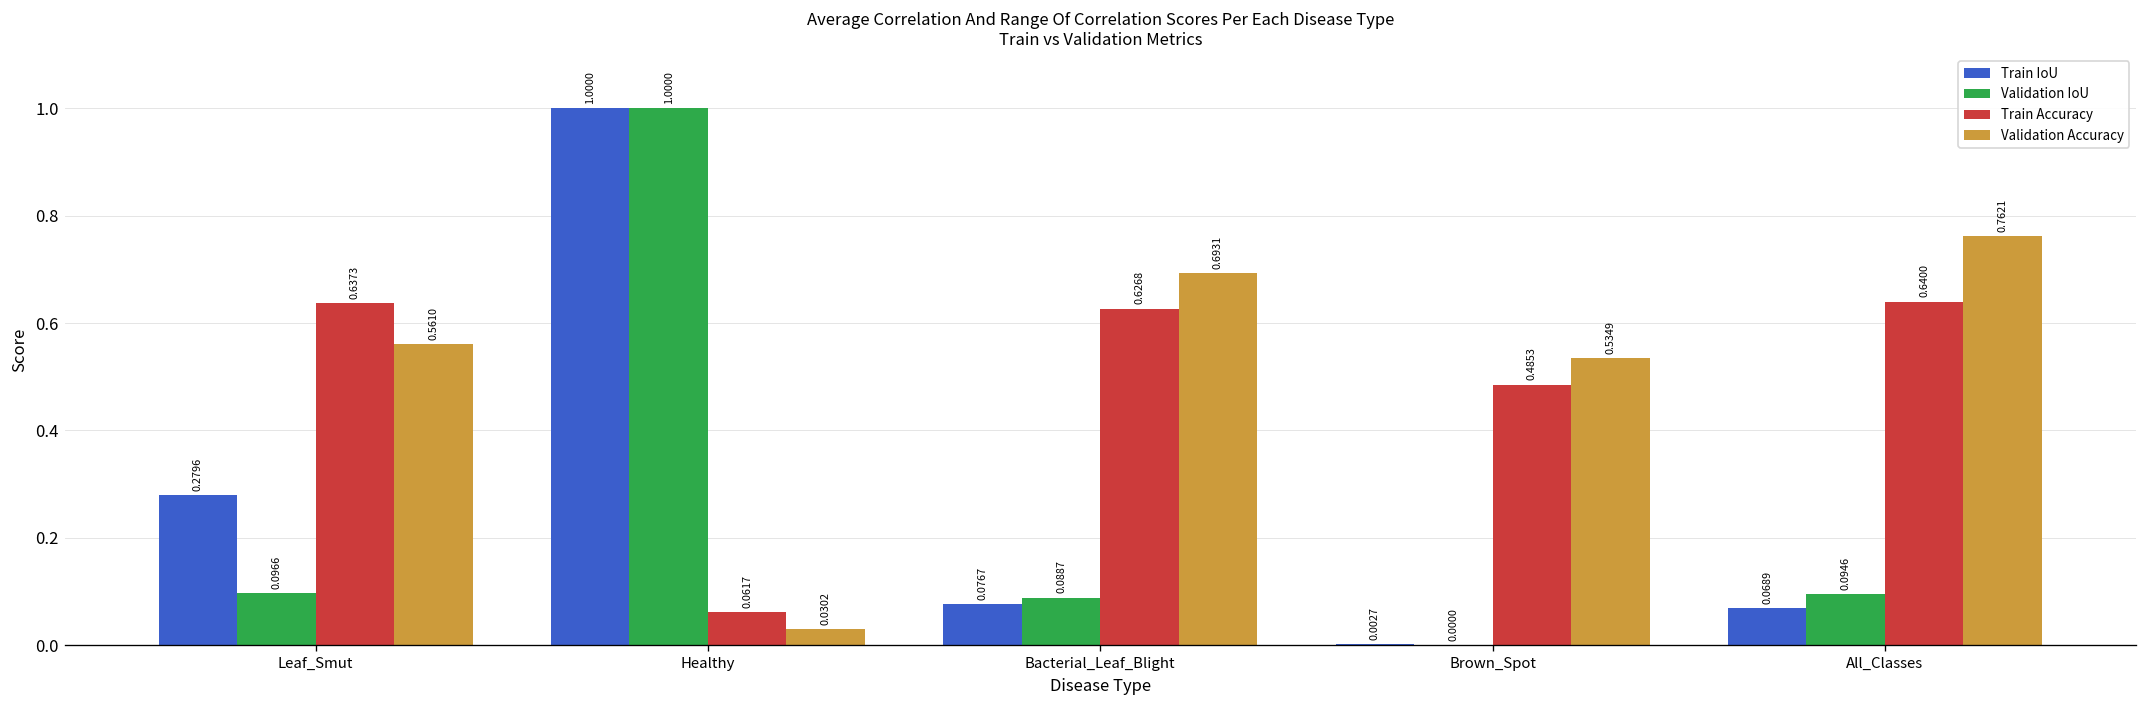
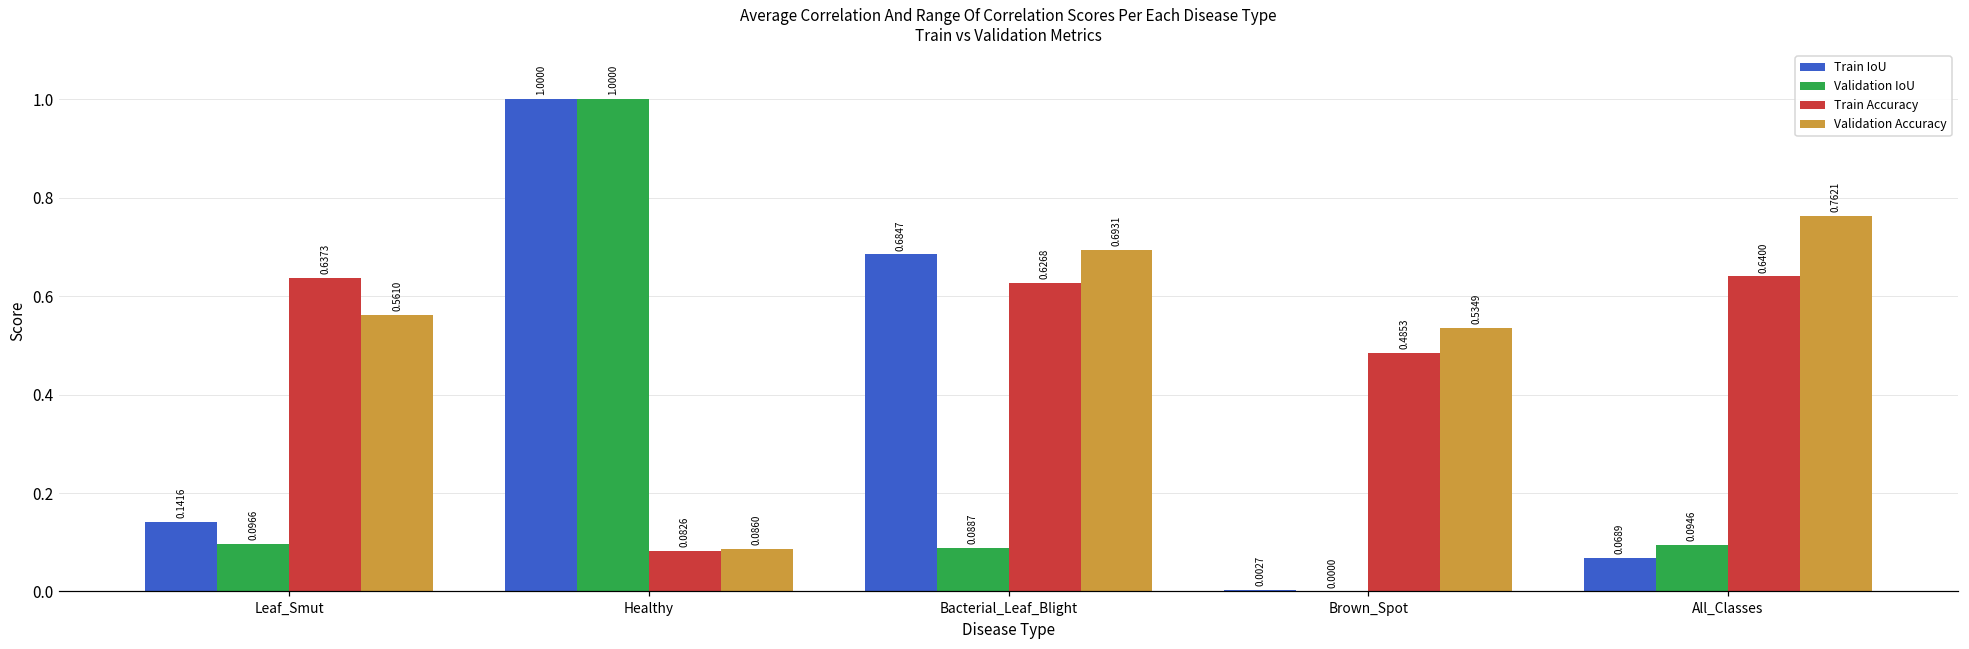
Train IoU, Leaf_Smut: 0.2796 -> 0.1416
Train Accuracy, Healthy: 0.0617 -> 0.0826
Validation Accuracy, Healthy: 0.0302 -> 0.0860
Train IoU, Bacterial_Leaf_Blight: 0.0767 -> 0.6847
